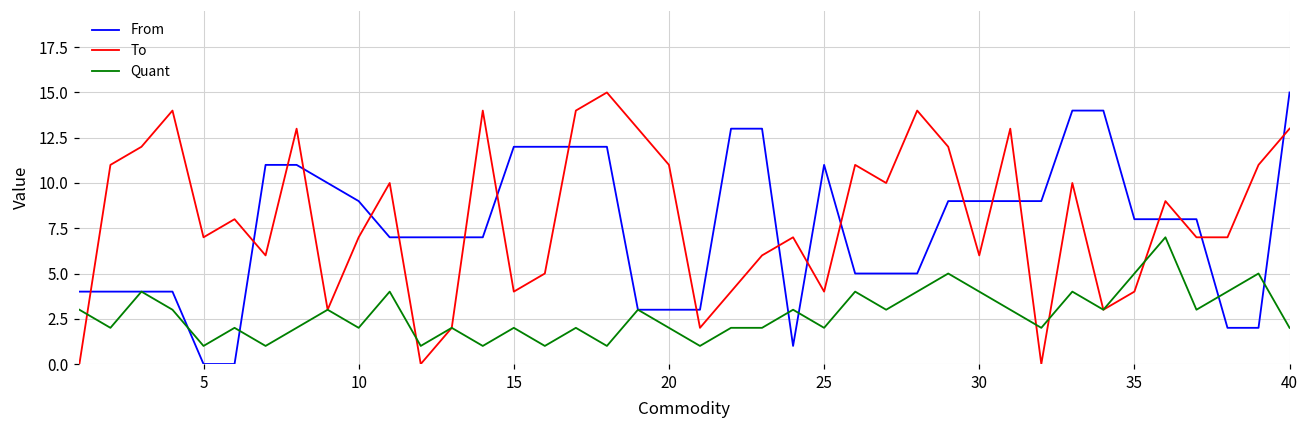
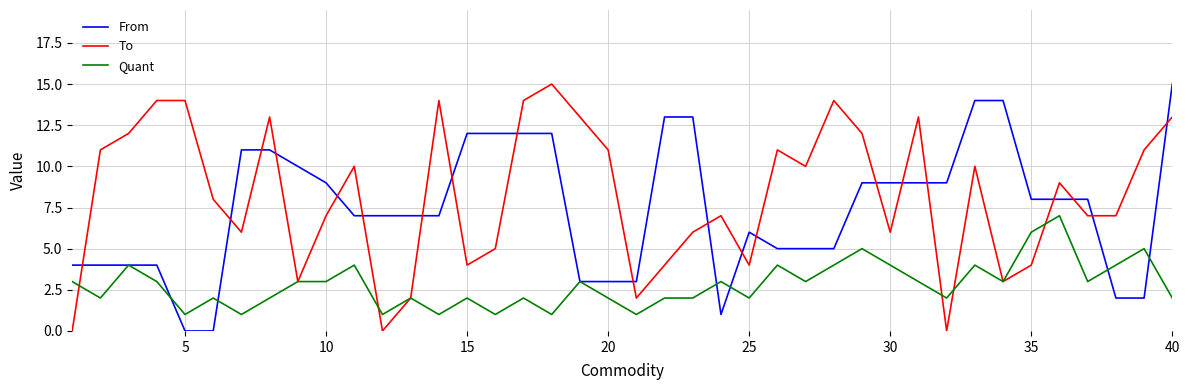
To, 5: 7 -> 14
Quant, 10: 2 -> 3
From, 25: 11 -> 6
Quant, 35: 5 -> 6
